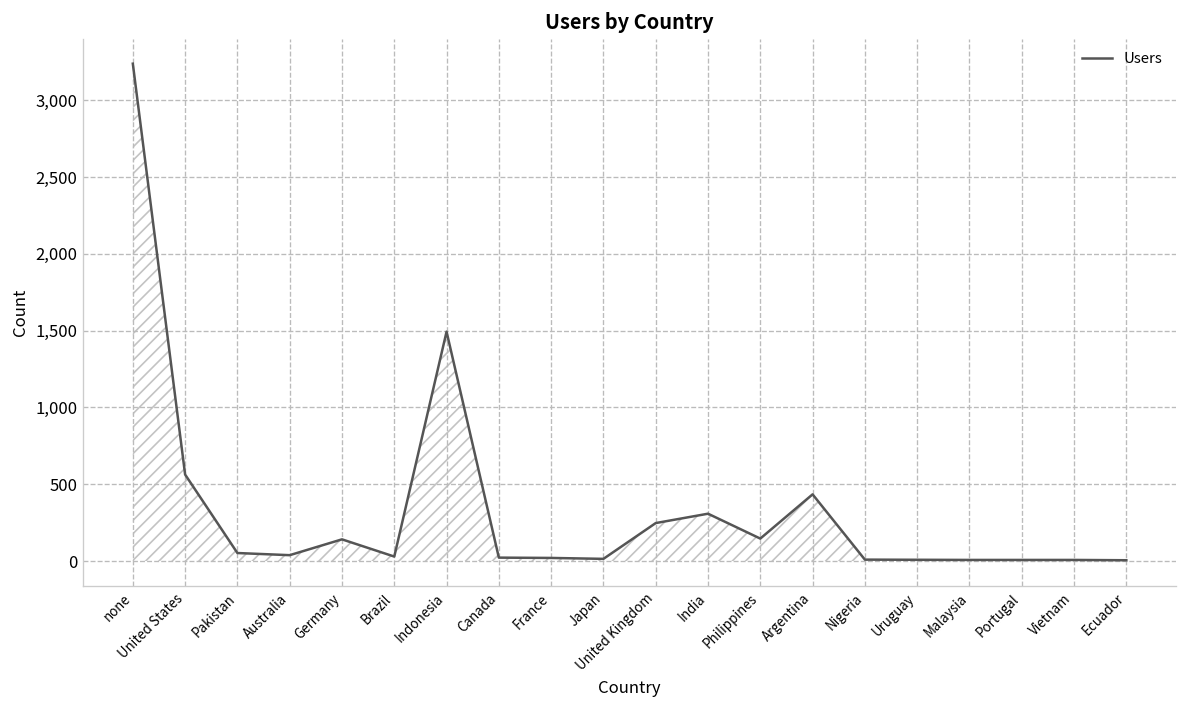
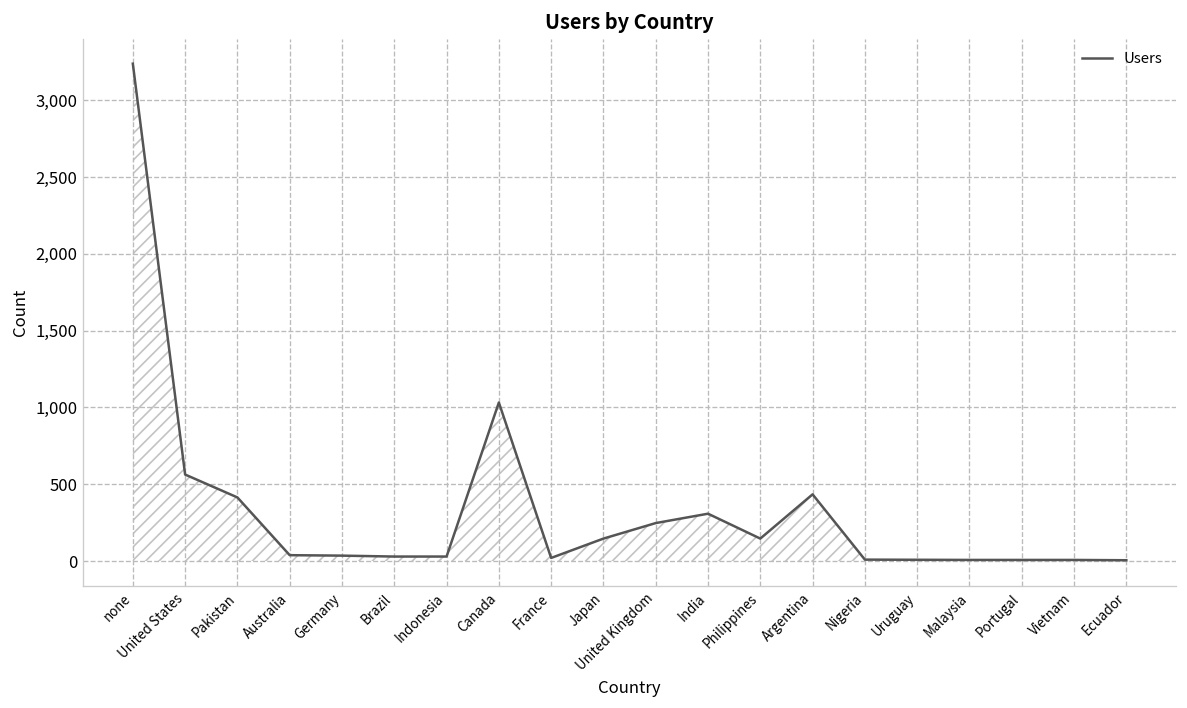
Pakistan: 50 -> 410
Germany: 140 -> 40
Indonesia: 1,490 -> 30
Canada: 20 -> 1,030
Japan: 10 -> 150
